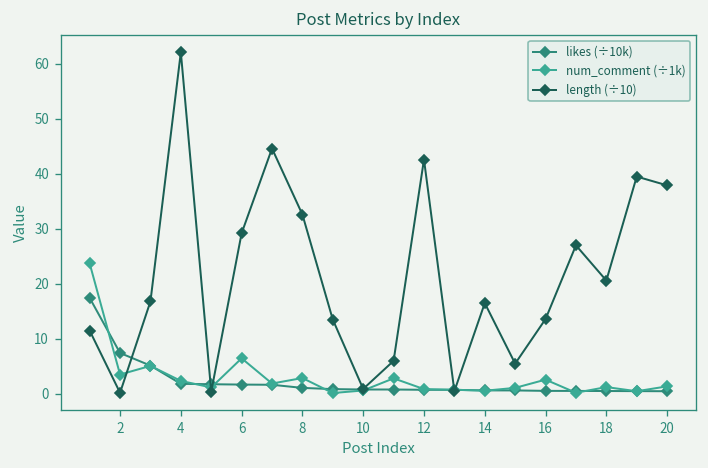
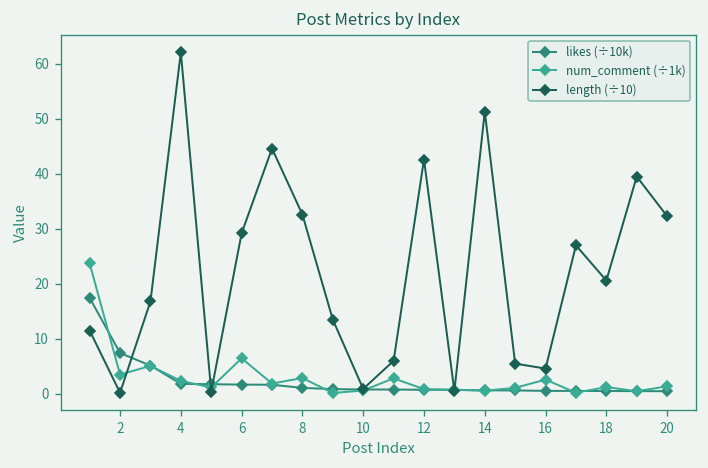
length (÷10), 14: 17 -> 51
length (÷10), 16: 14 -> 5
length (÷10), 20: 38 -> 32
